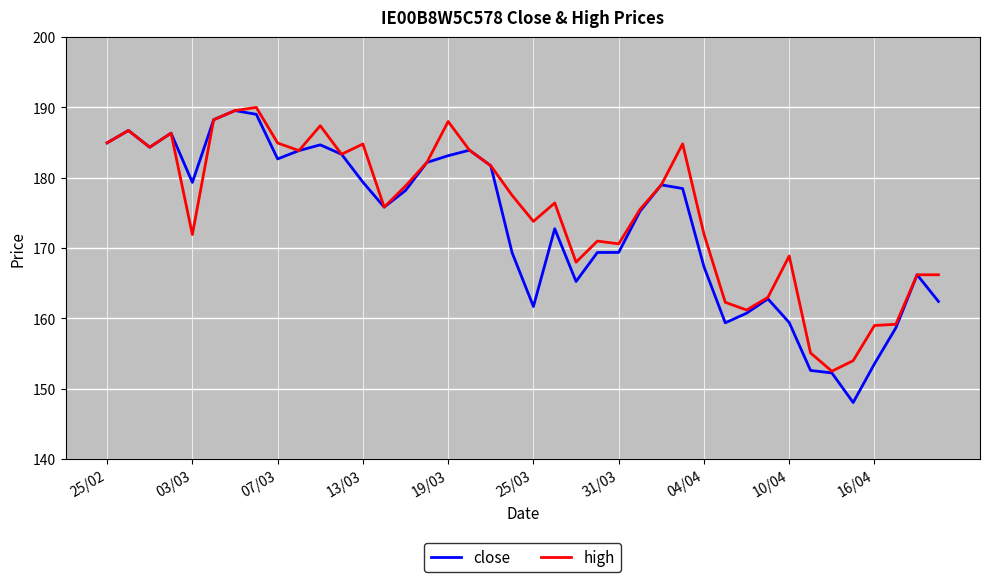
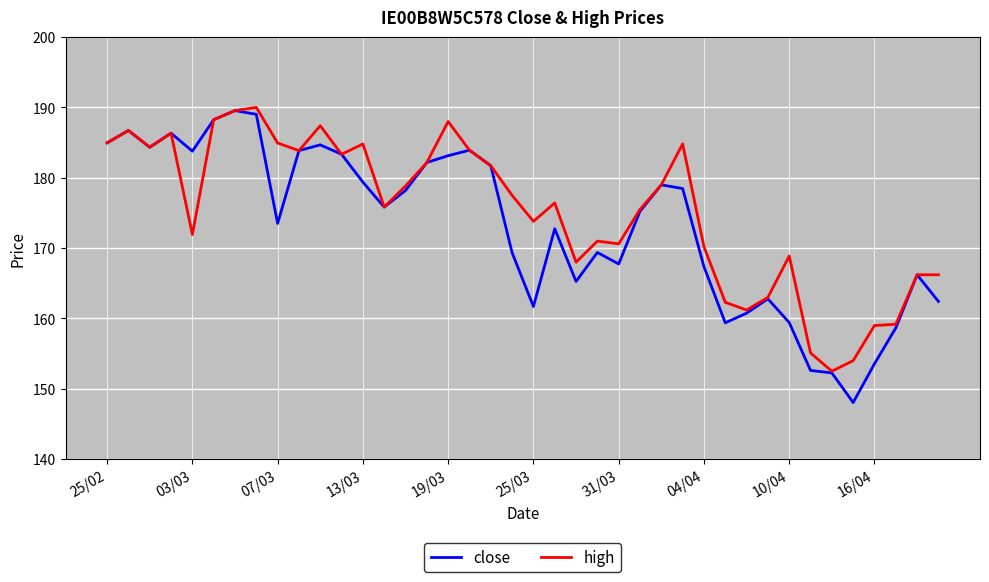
close, 03/03: 179 -> 184
close, 07/03: 183 -> 174
close, 31/03: 169 -> 168
high, 04/04: 172 -> 170
